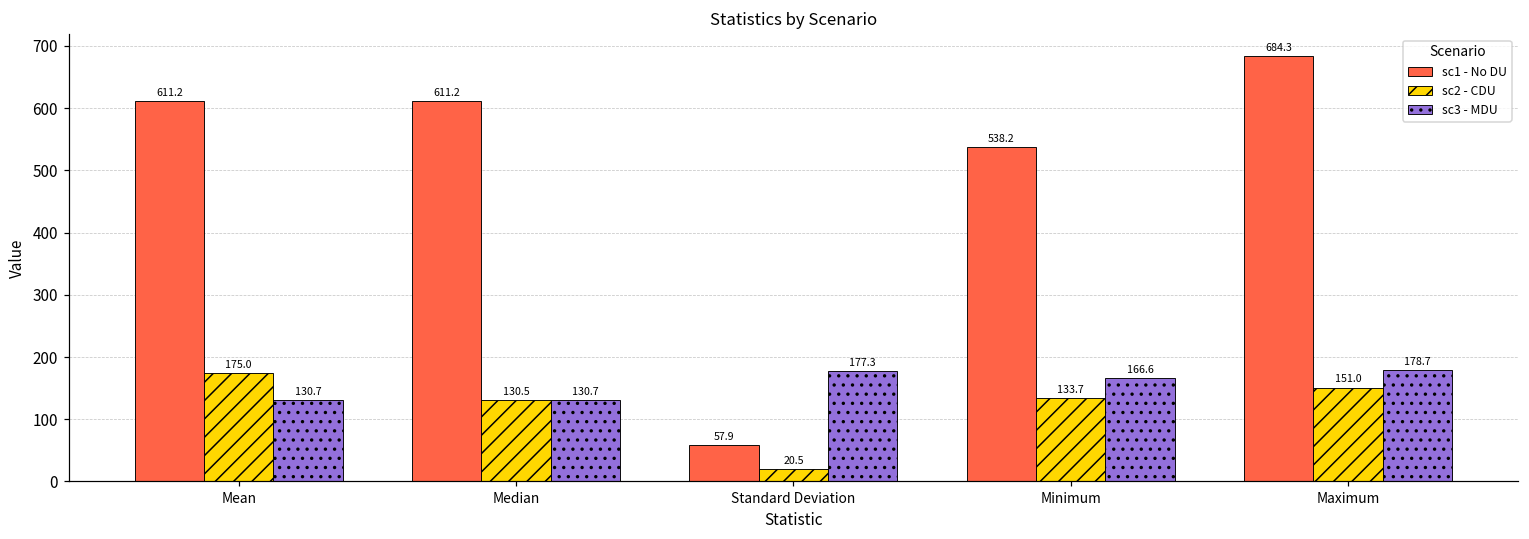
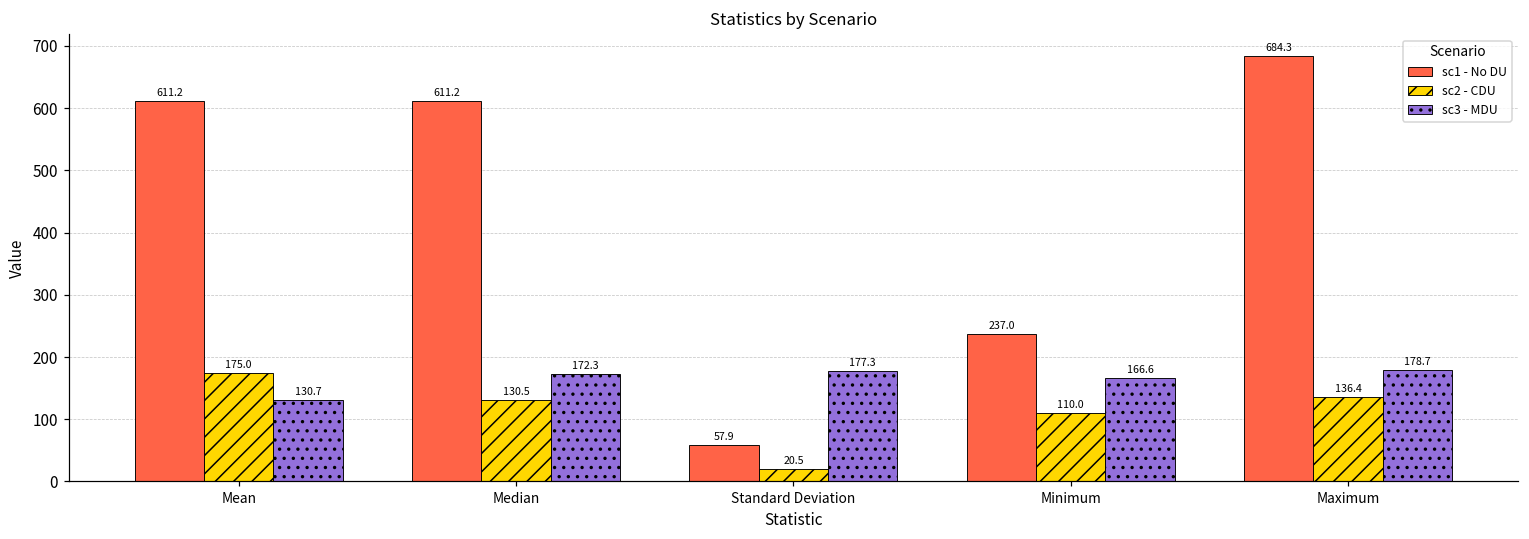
sc3 - MDU, Median: 130.7 -> 172.3
sc1 - No DU, Minimum: 538.2 -> 237.0
sc2 - CDU, Minimum: 133.7 -> 110.0
sc2 - CDU, Maximum: 151.0 -> 136.4
